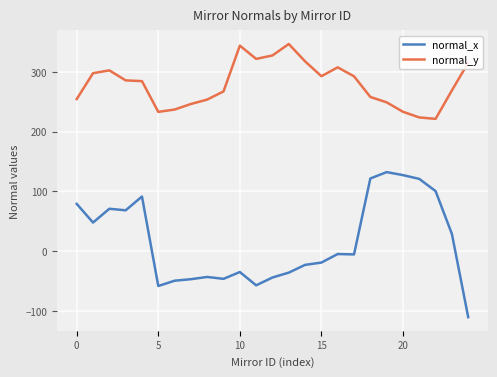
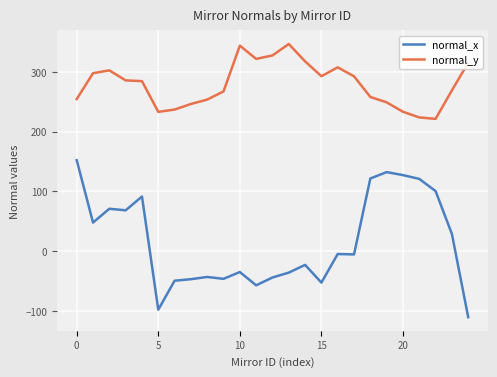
normal_x, 0: 80 -> 150
normal_x, 5: -60 -> -100
normal_x, 15: -20 -> -50
